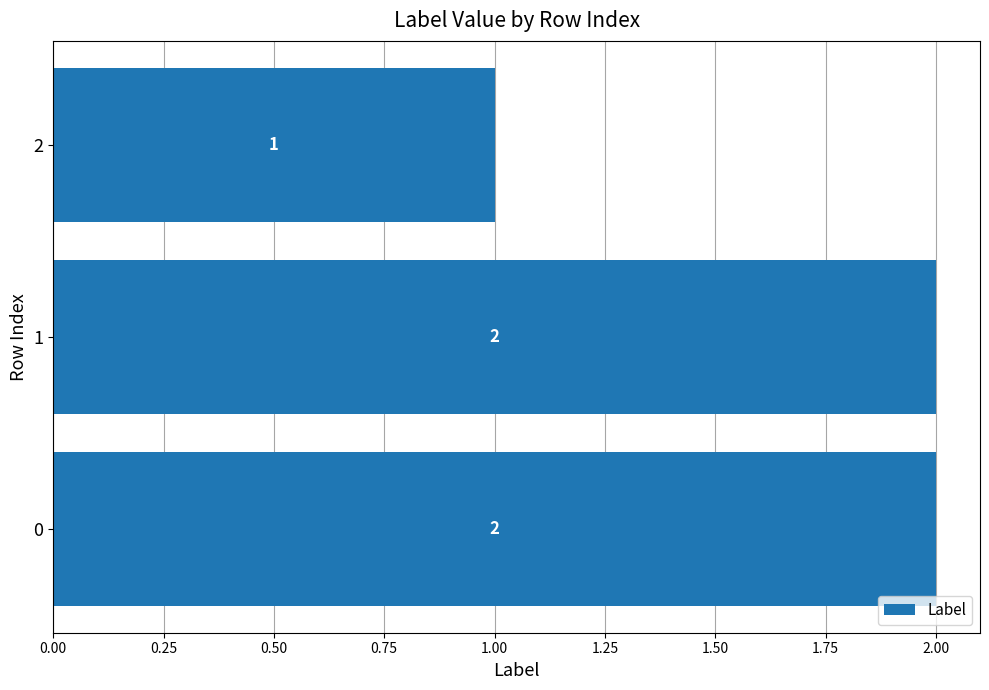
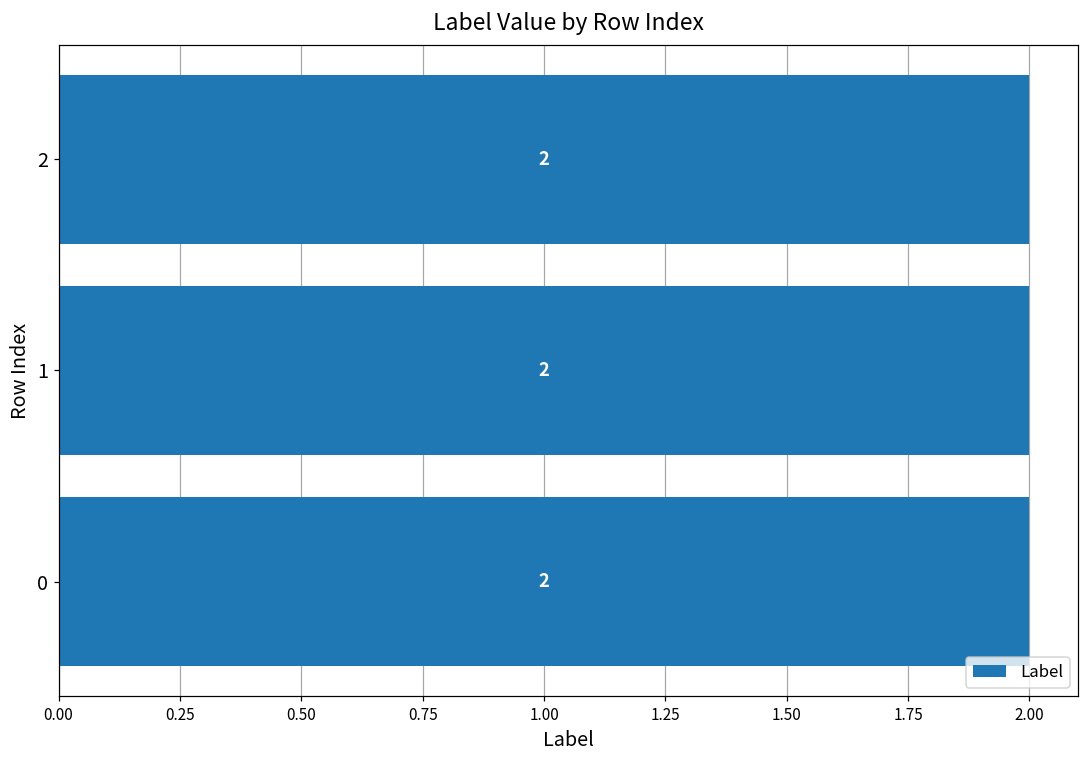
2: 1 -> 2
